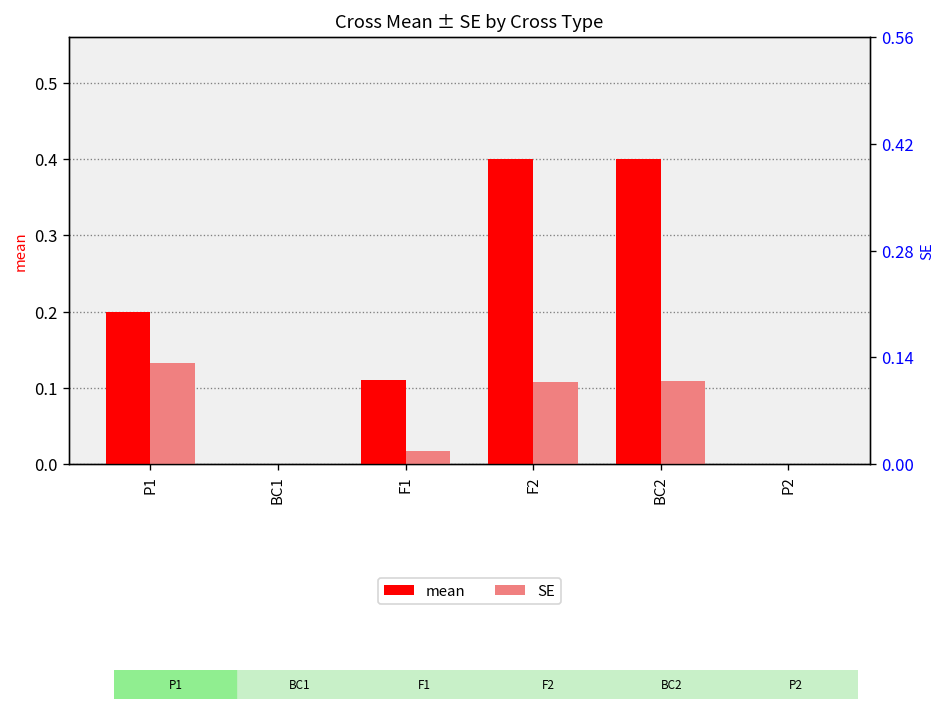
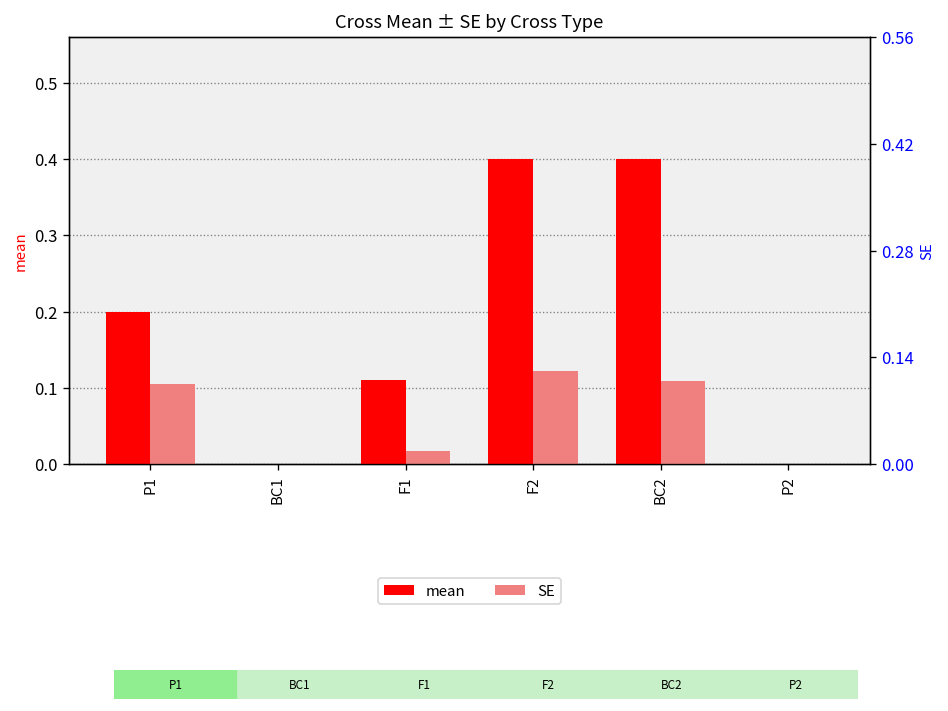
SE, P1: 0.13 -> 0.10
SE, F2: 0.11 -> 0.12
